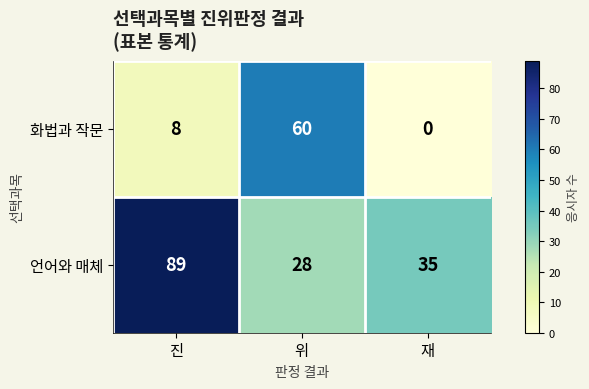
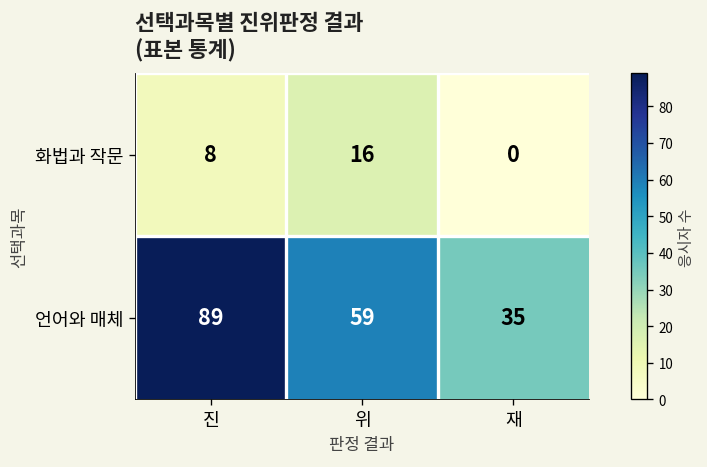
화법과 작문, 위: 60 -> 16
언어와 매체, 위: 28 -> 59
